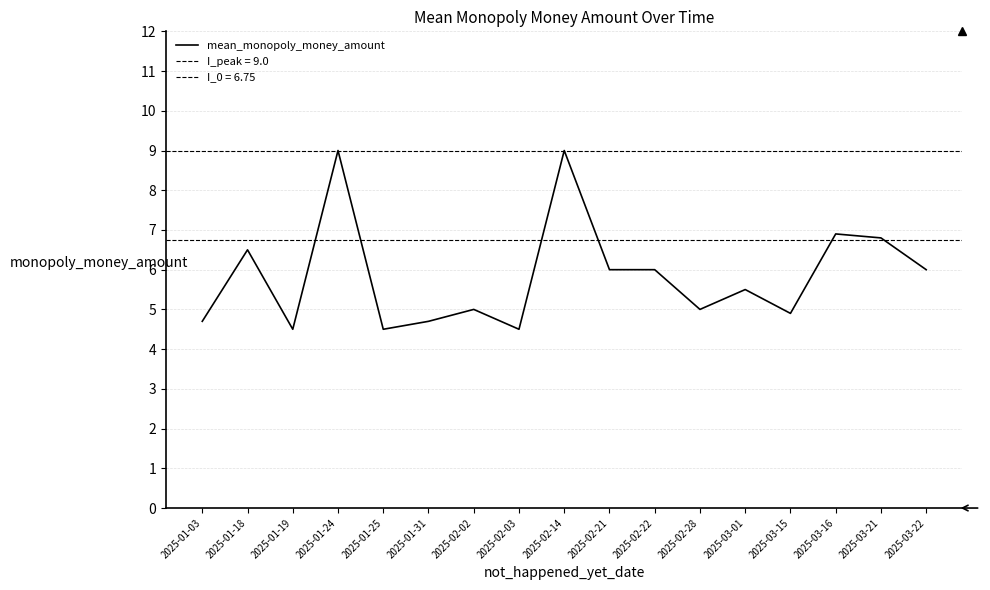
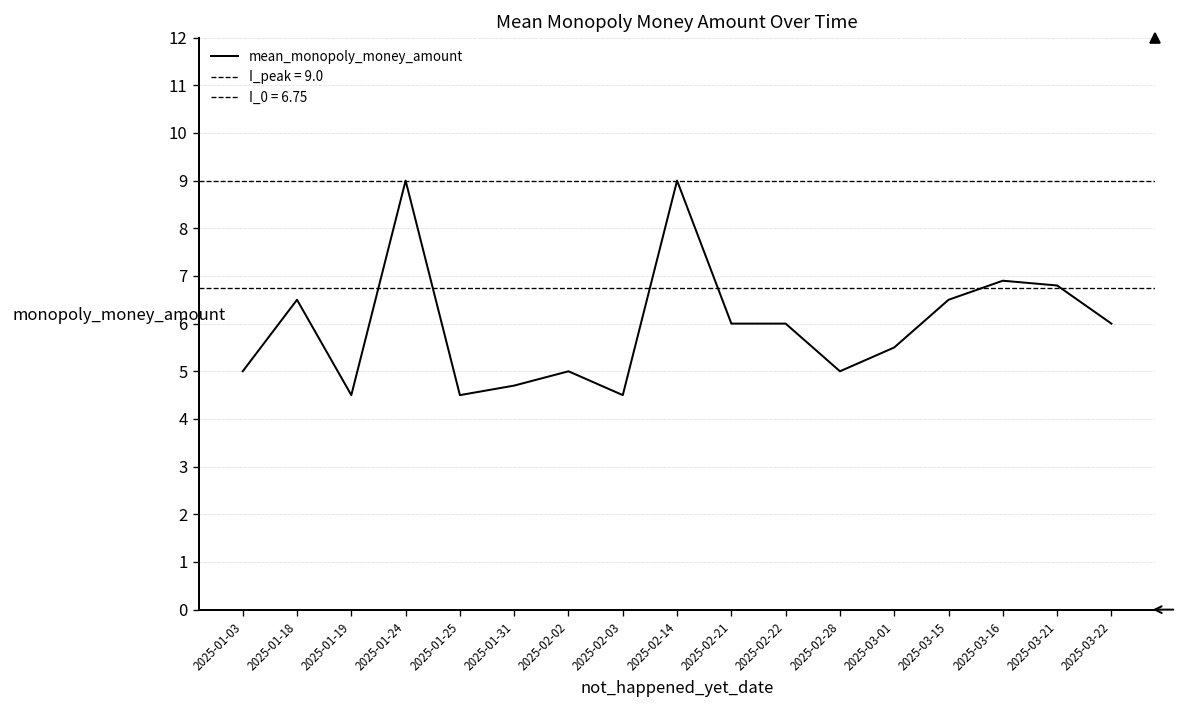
2025-01-03: 4.7 -> 5.0
2025-03-15: 4.9 -> 6.5
